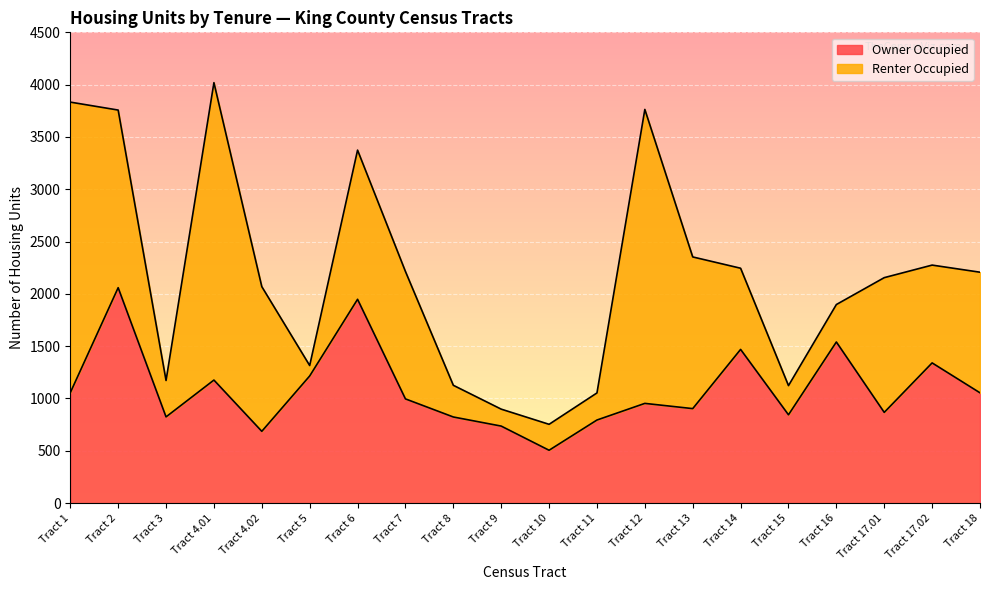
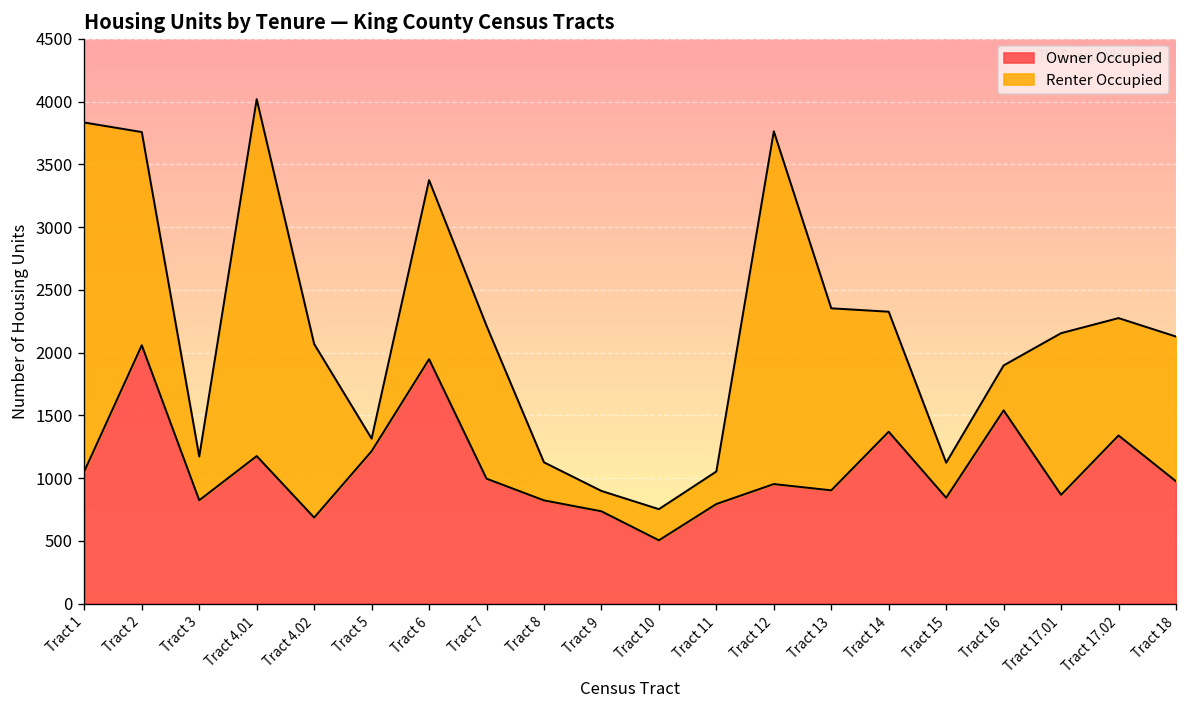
Owner Occupied, Tract 14: 1470 -> 1370
Renter Occupied, Tract 14: 780 -> 960
Owner Occupied, Tract 18: 1050 -> 980
